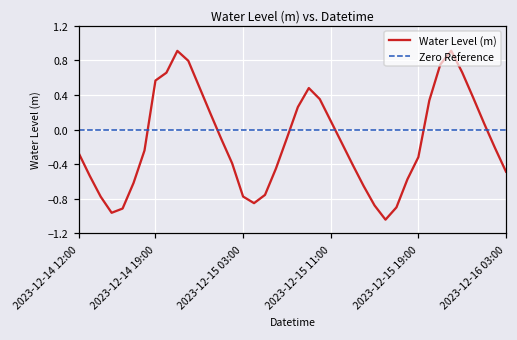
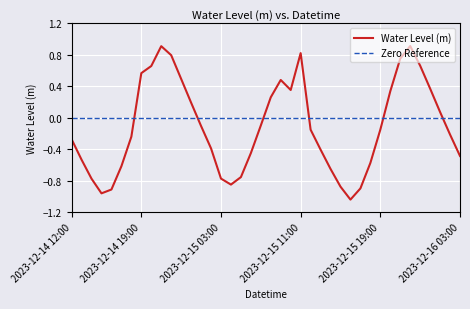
Water Level (m), 2023-12-15 11:00: 0.1 -> 0.8
Water Level (m), 2023-12-15 19:00: -0.3 -> -0.2
